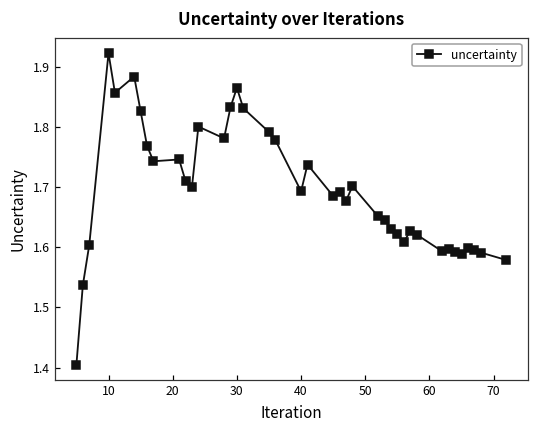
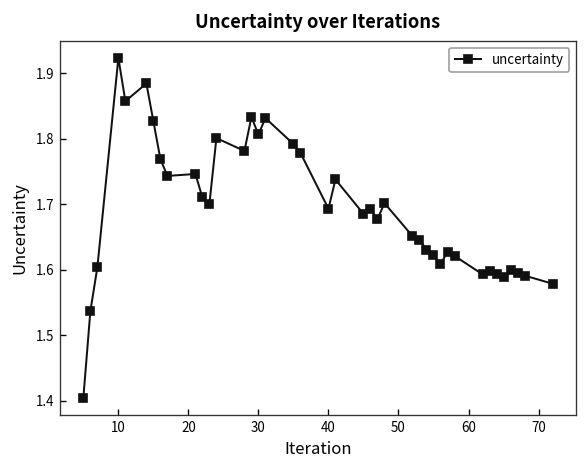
30: 1.87 -> 1.81
